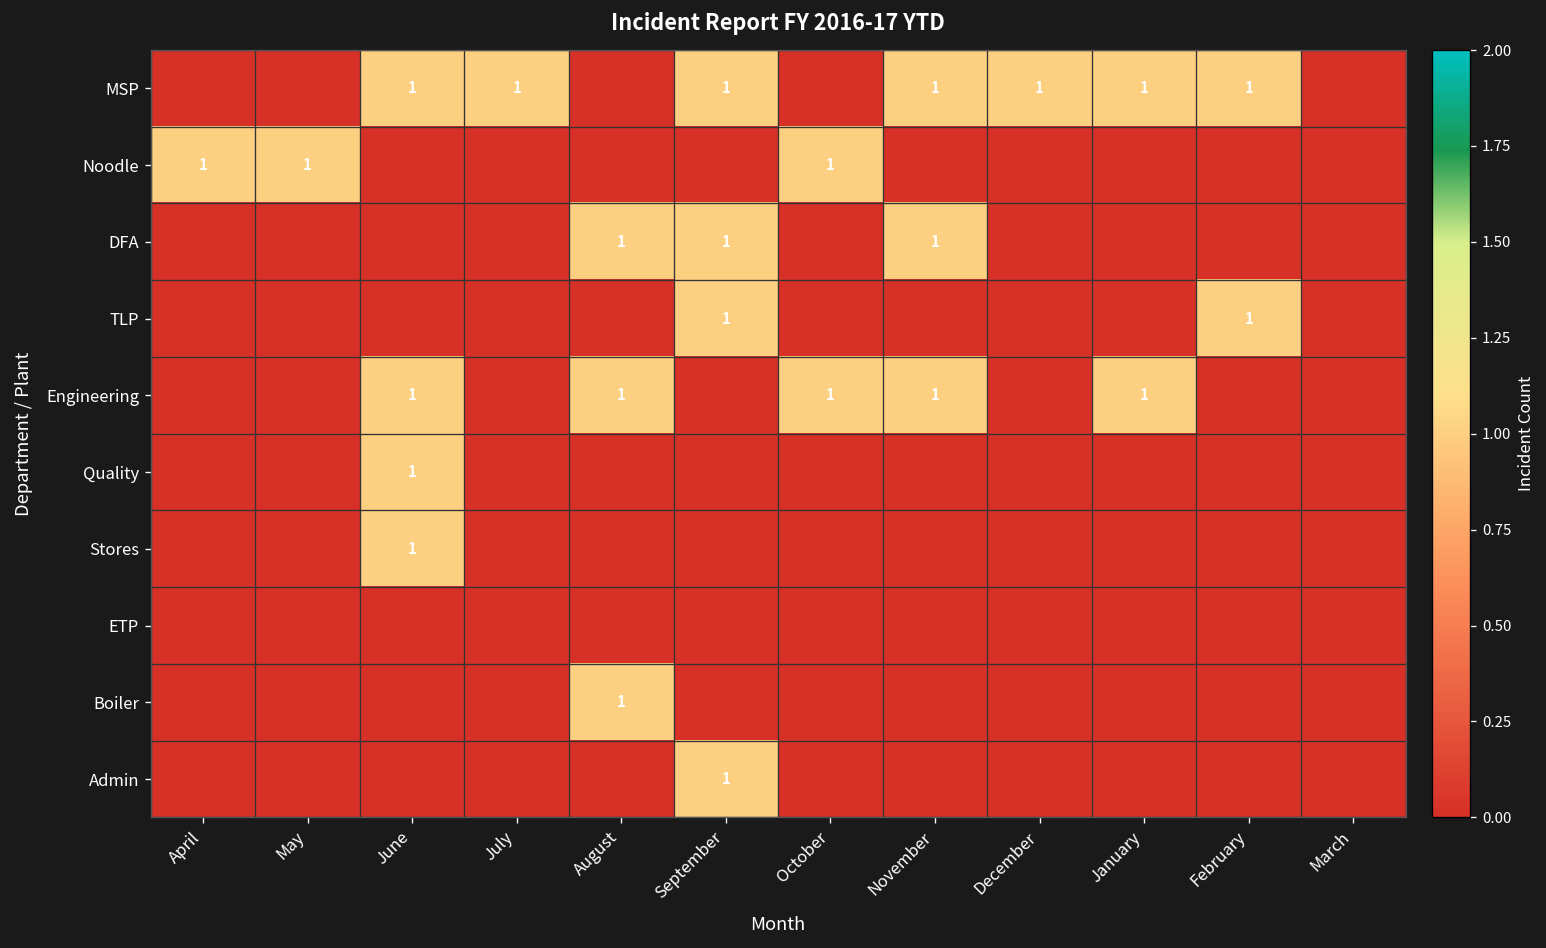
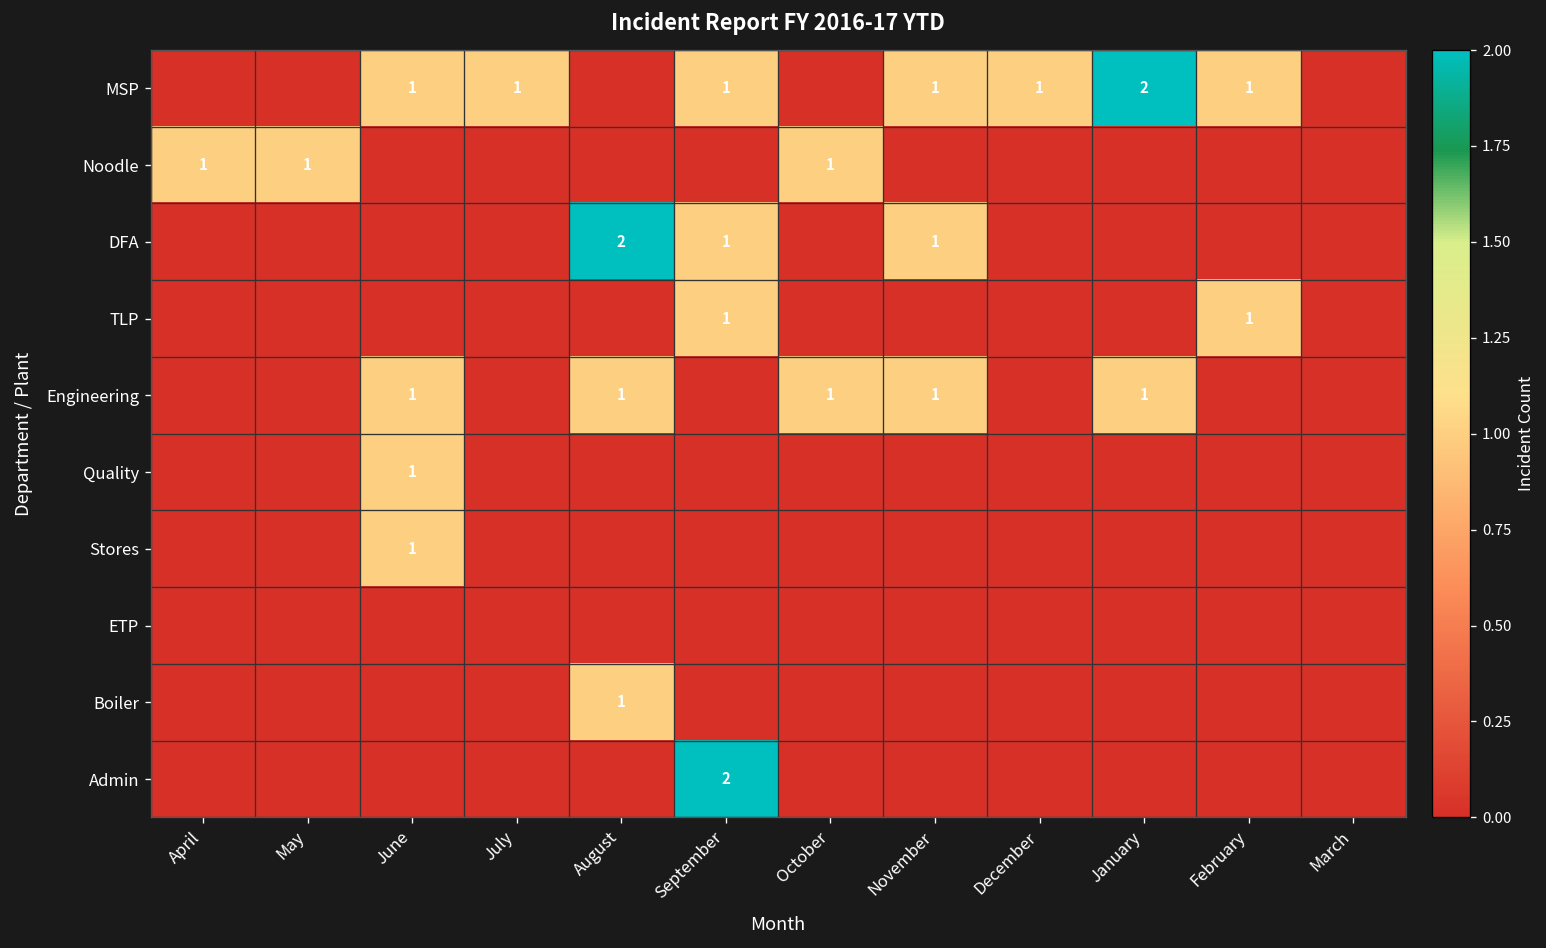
MSP, January: 1 -> 2
DFA, August: 1 -> 2
Admin, September: 1 -> 2
